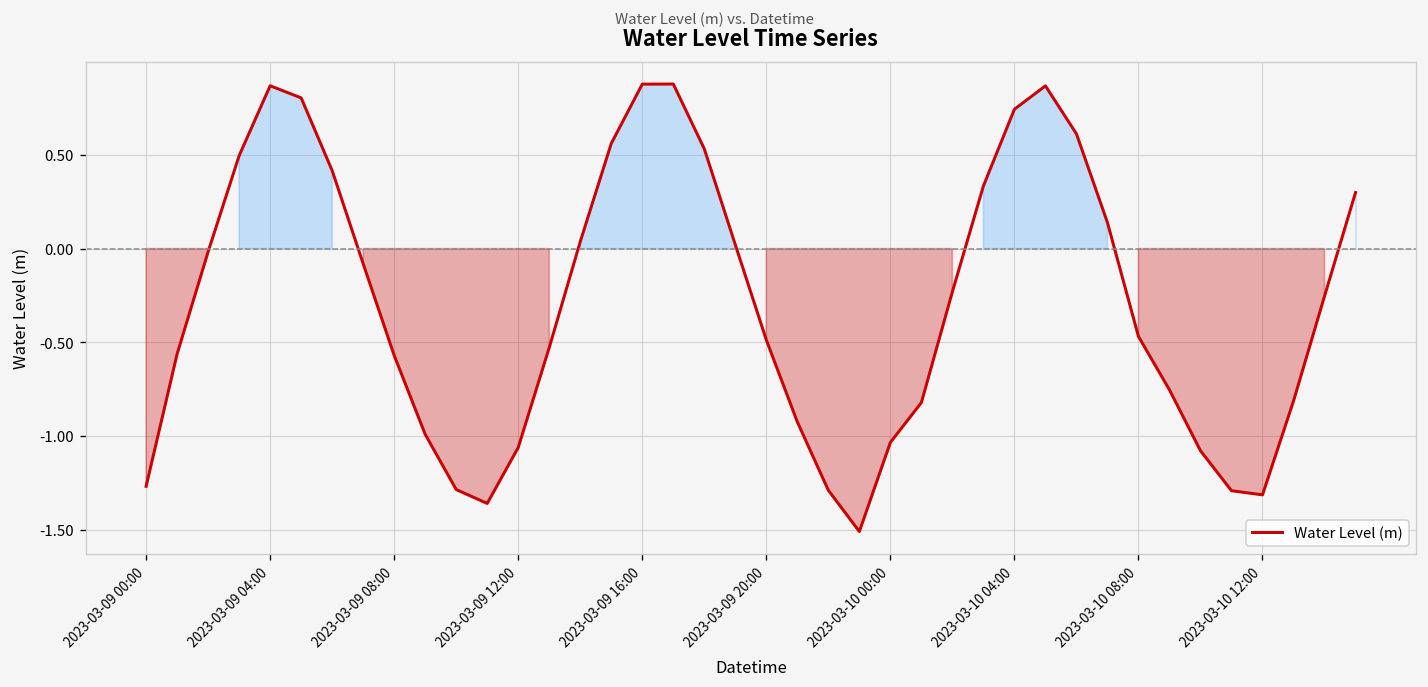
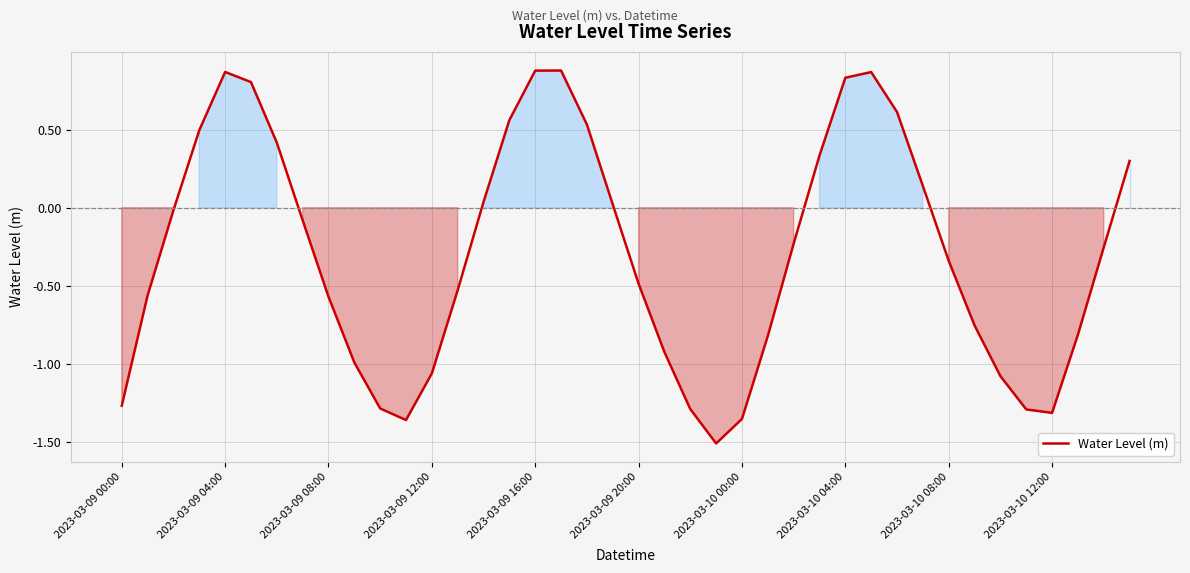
2023-03-10 00:00: -1.03 -> -1.35
2023-03-10 04:00: 0.74 -> 0.83
2023-03-10 08:00: -0.47 -> -0.34
